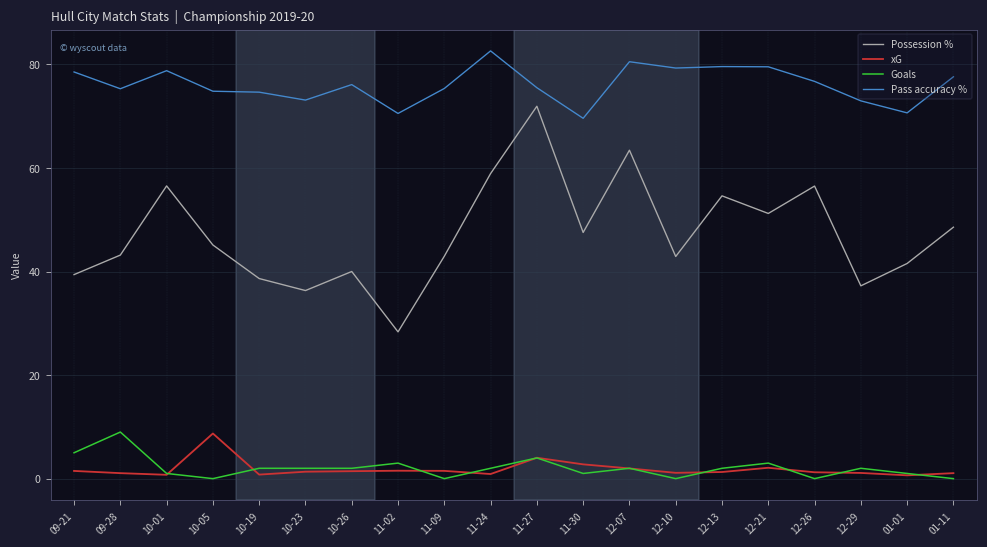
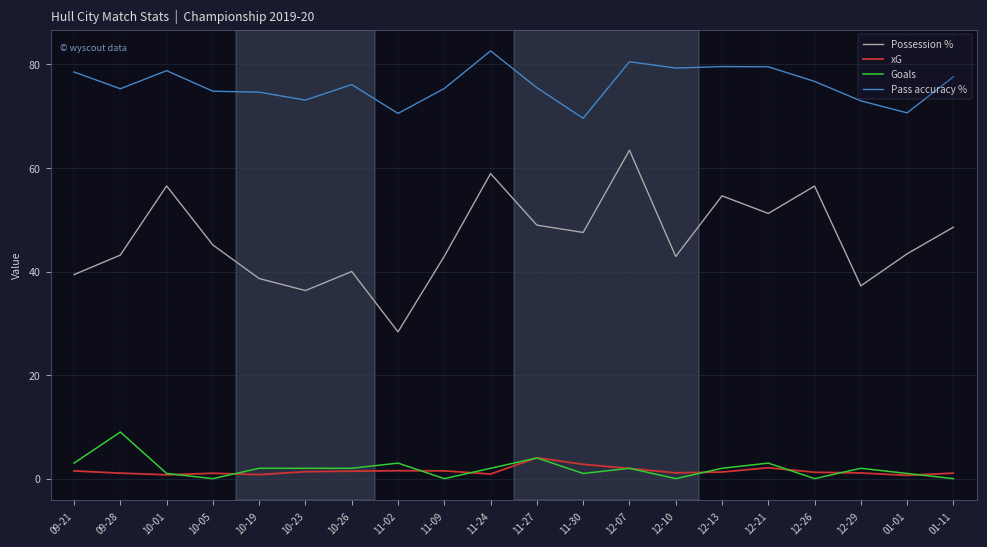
Goals, 09-21: 5 -> 3
xG, 10-05: 9 -> 1
Possession %, 11-27: 72 -> 49
Possession %, 01-01: 42 -> 43
